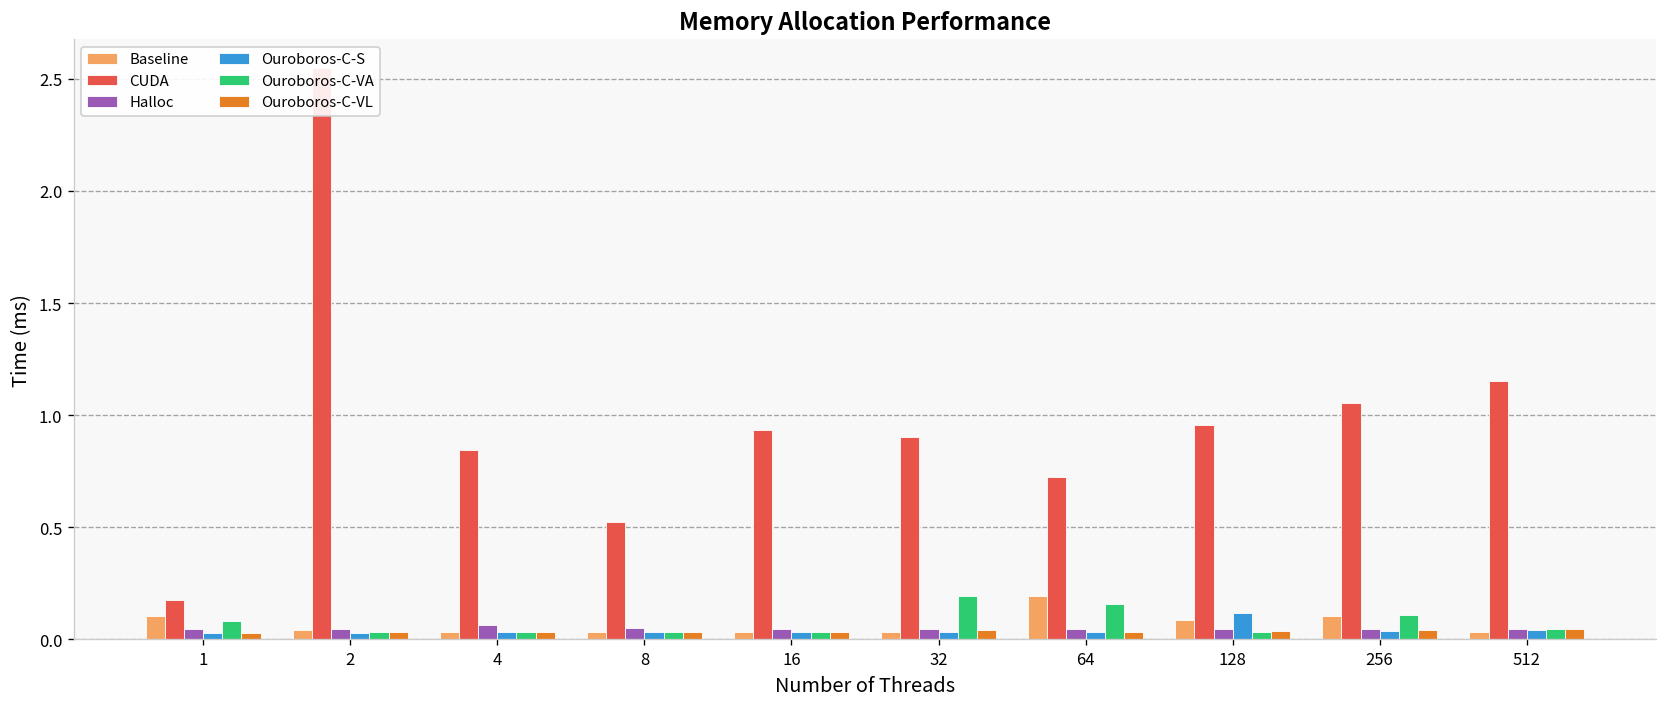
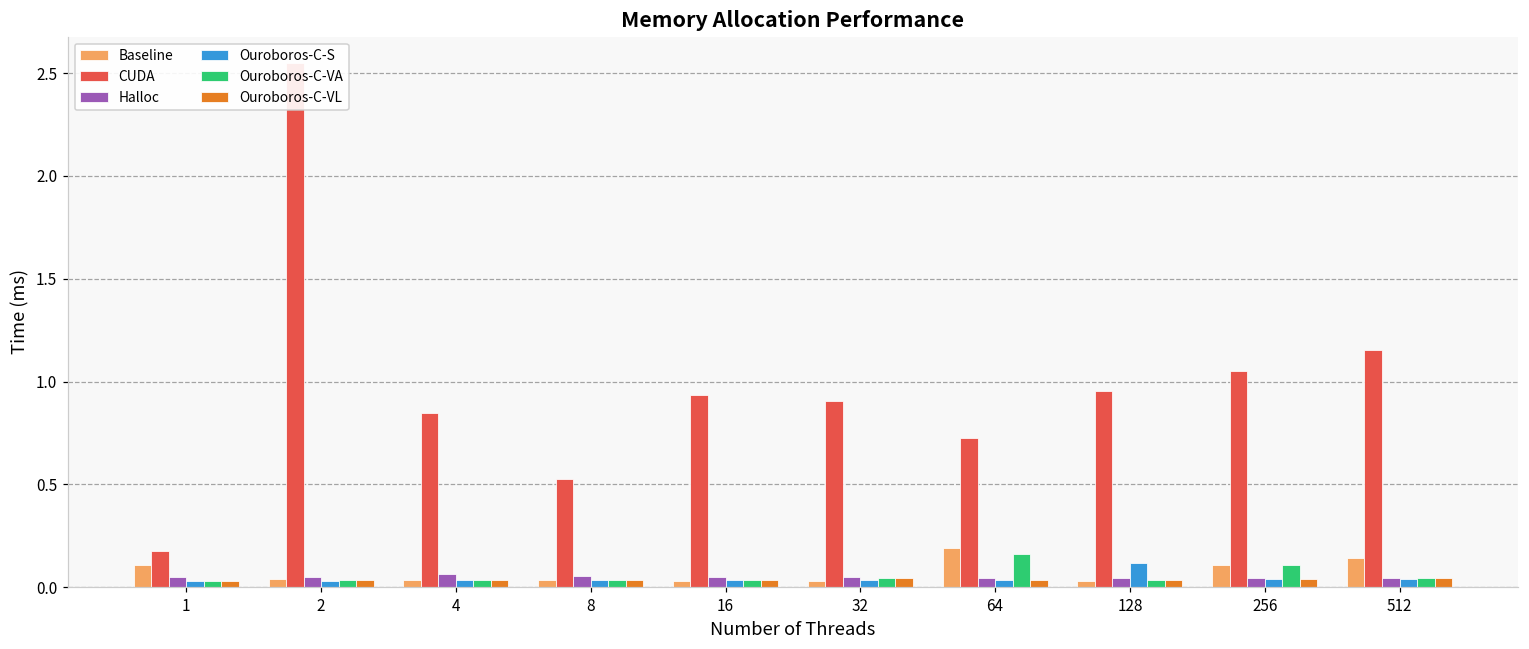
Ouroboros-C-VA, 1: 0.08 -> 0.03
Ouroboros-C-VA, 32: 0.19 -> 0.05
Baseline, 128: 0.09 -> 0.03
Baseline, 512: 0.03 -> 0.14
